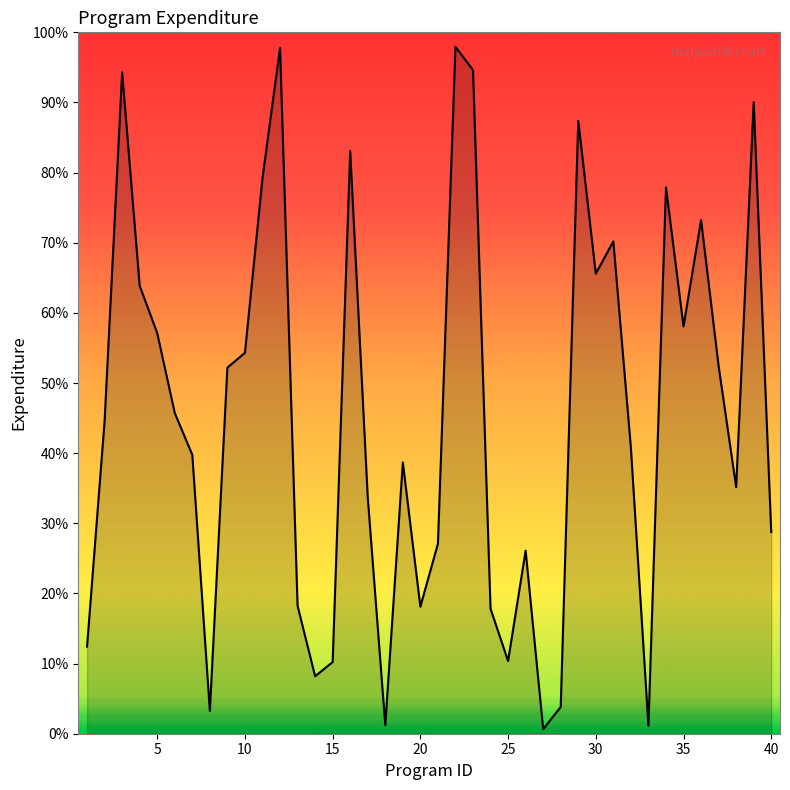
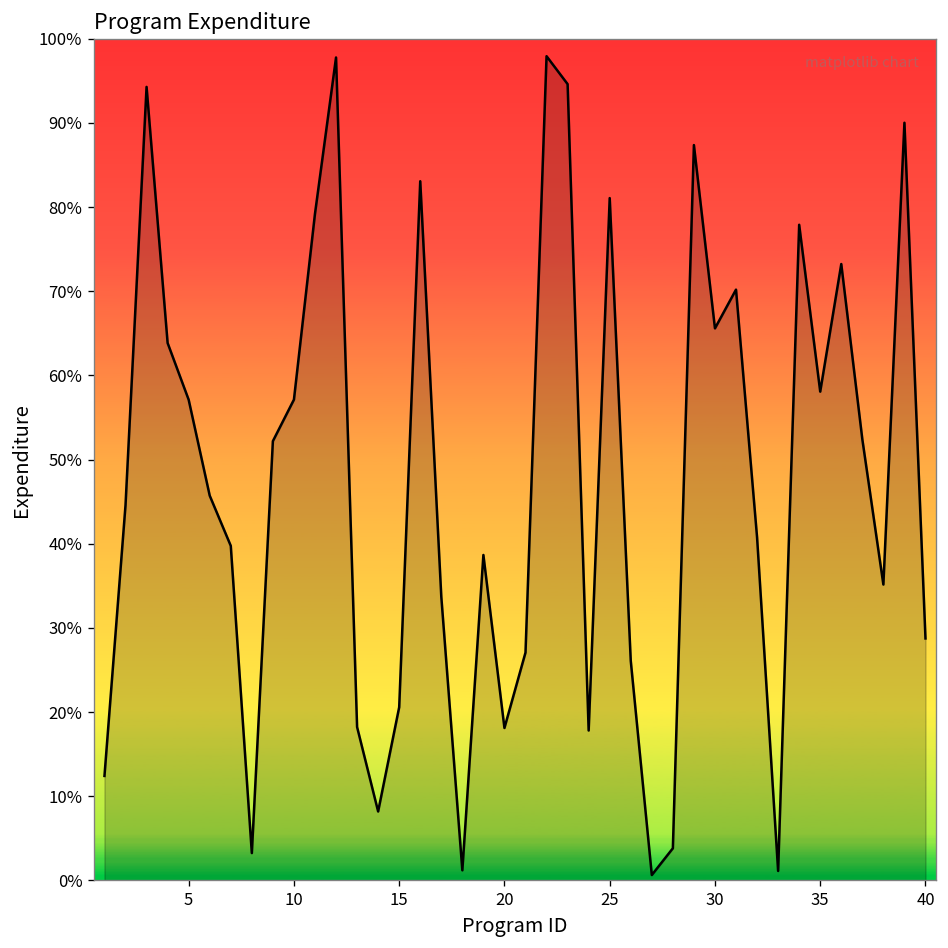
10: 54% -> 57%
15: 10% -> 21%
25: 10% -> 81%
